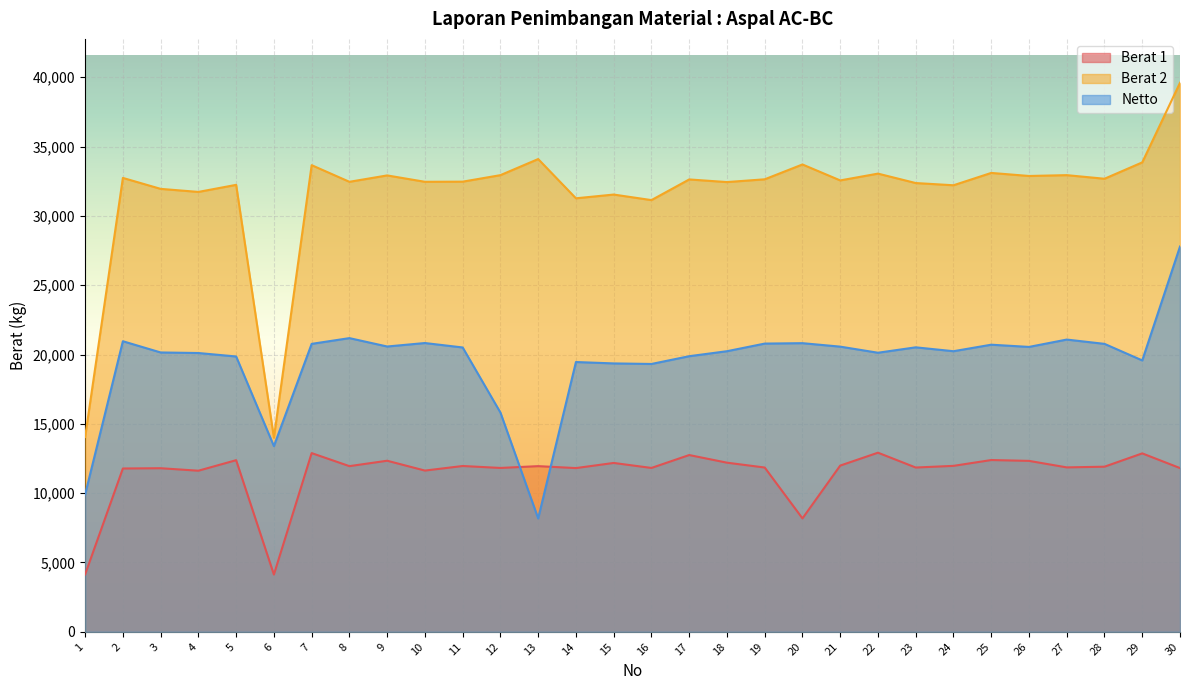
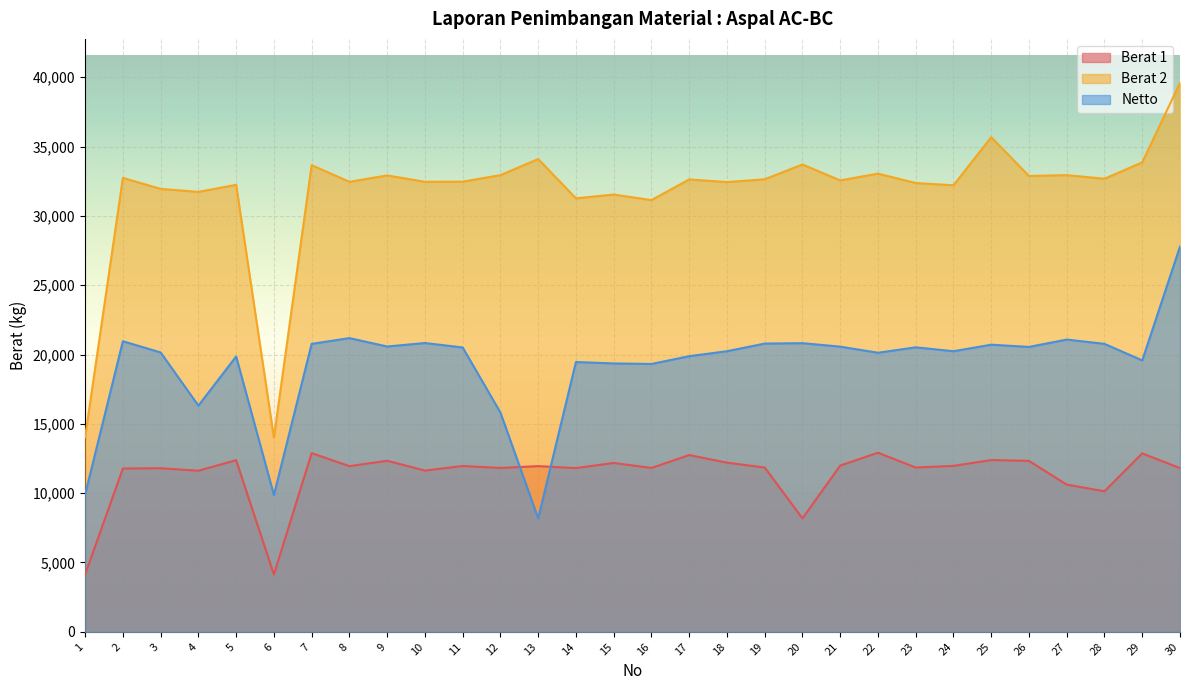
Netto, 4: 20,100 -> 16,300
Netto, 6: 13,400 -> 9,900
Berat 2, 25: 33,100 -> 35,700
Berat 1, 27: 11,900 -> 10,600
Berat 1, 28: 11,900 -> 10,100
